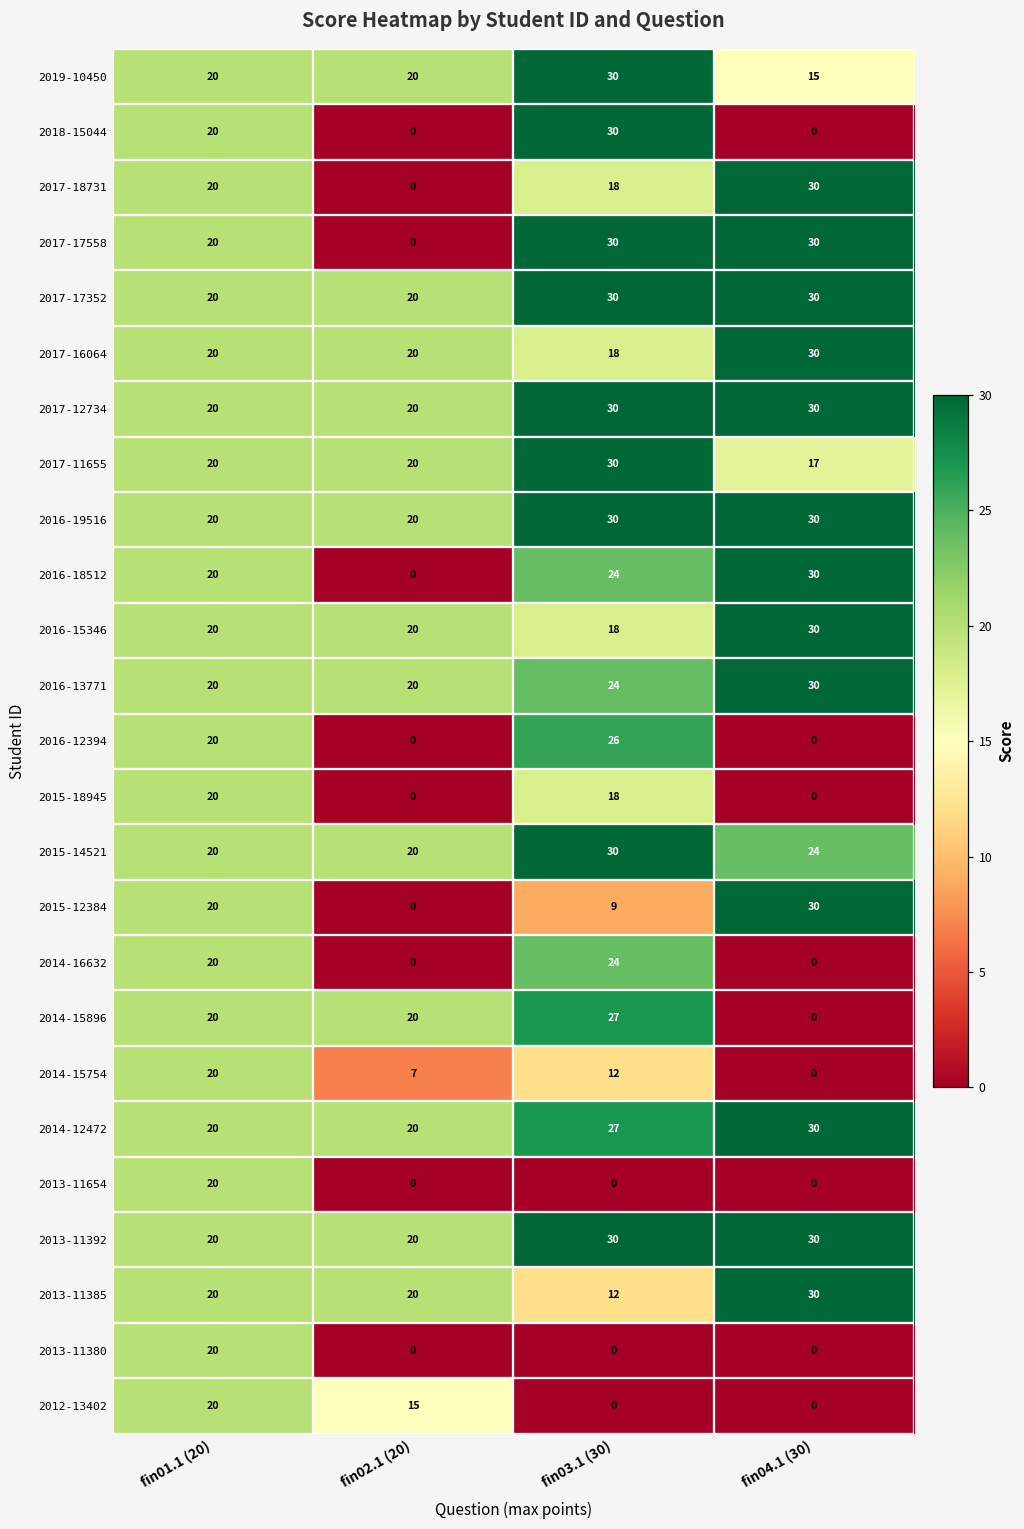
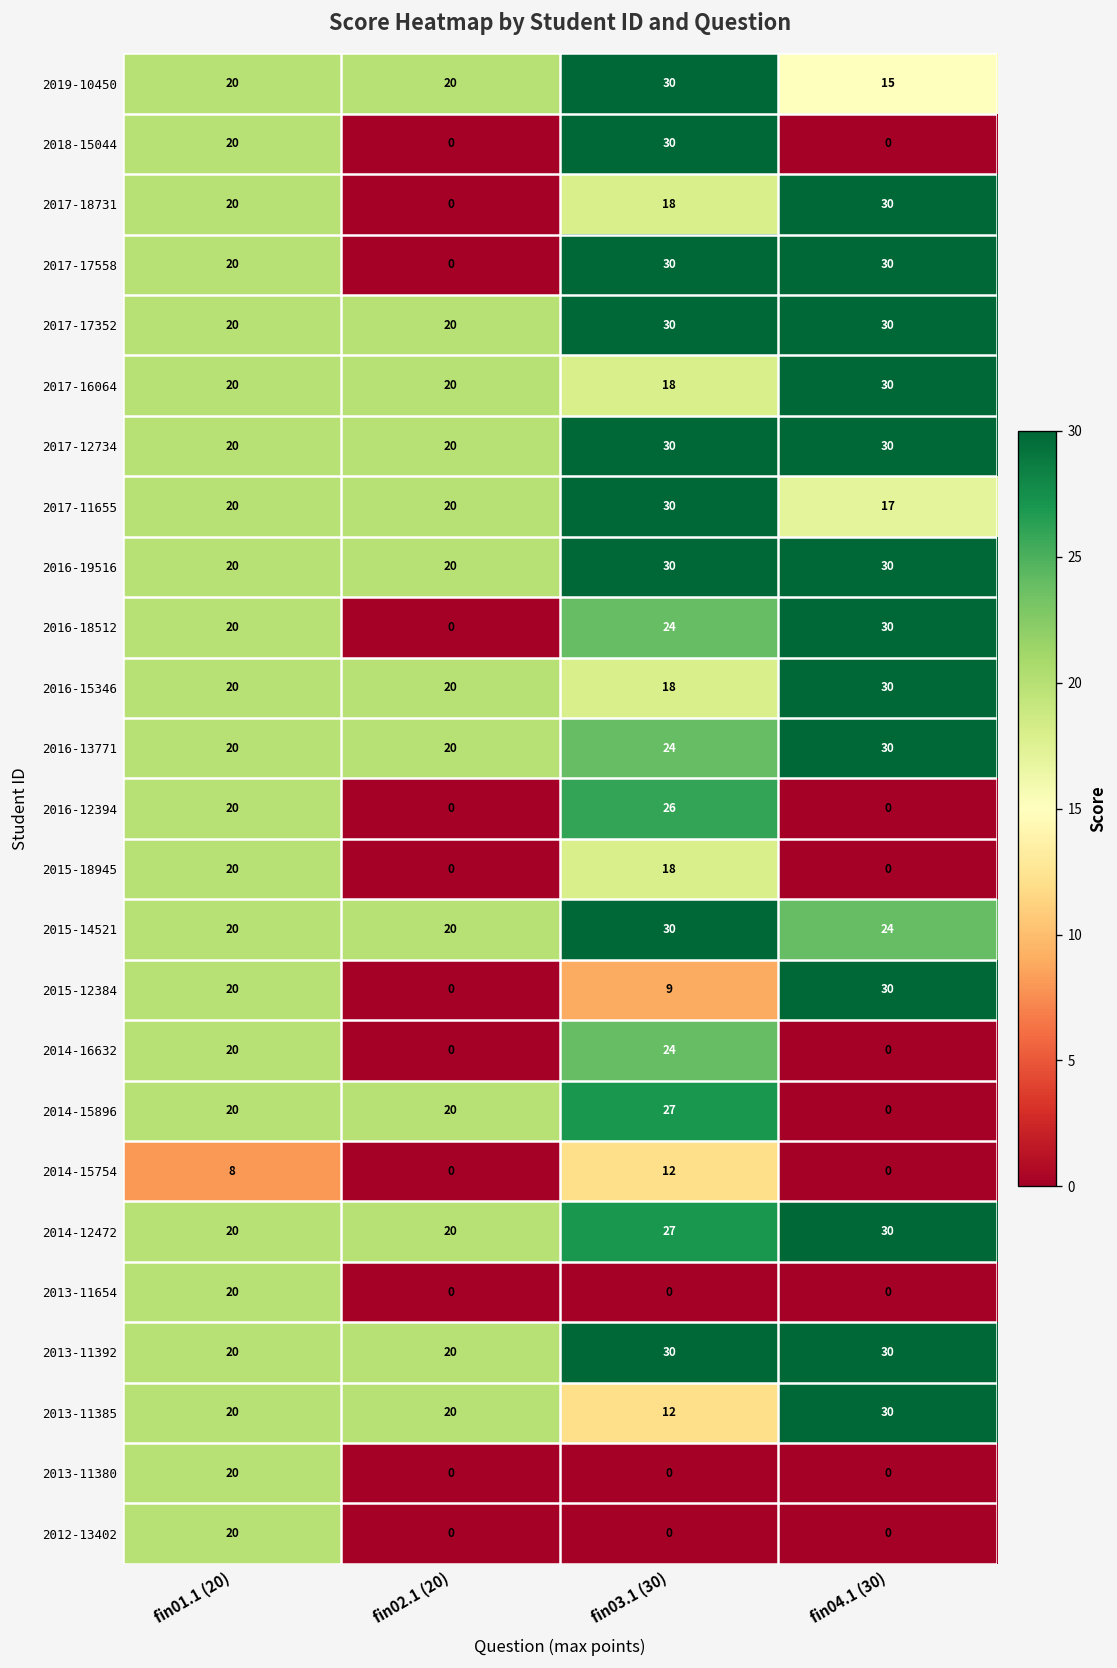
2014-15754, fin01.1 (20): 20 -> 8
2014-15754, fin02.1 (20): 7 -> 0
2012-13402, fin02.1 (20): 15 -> 0
